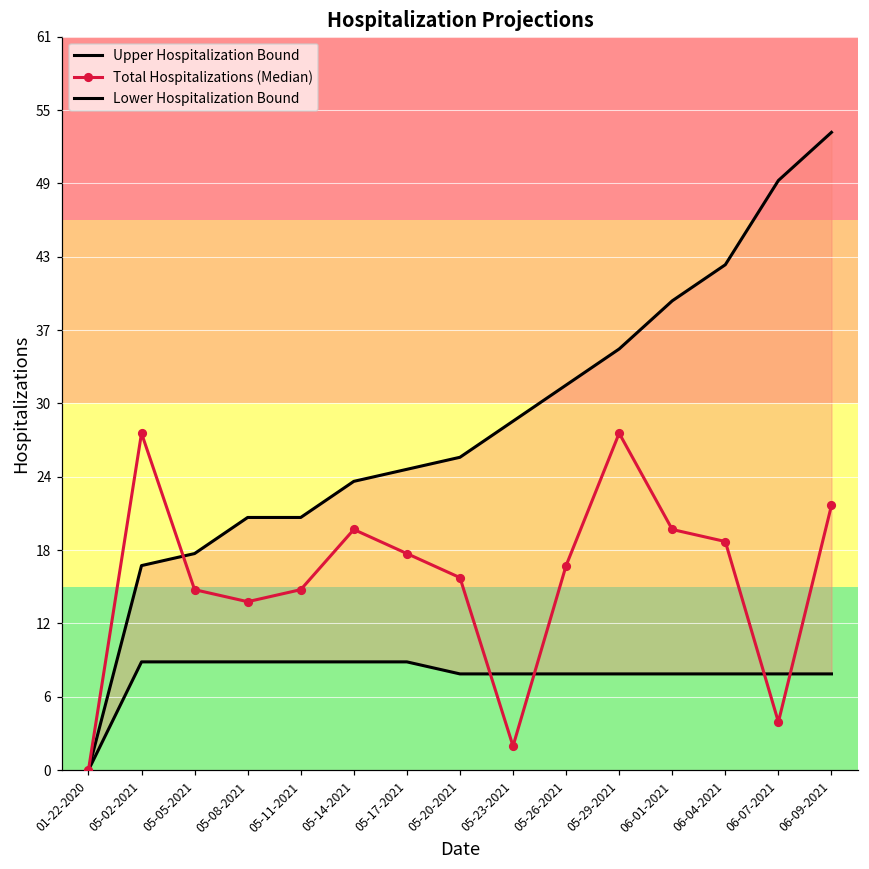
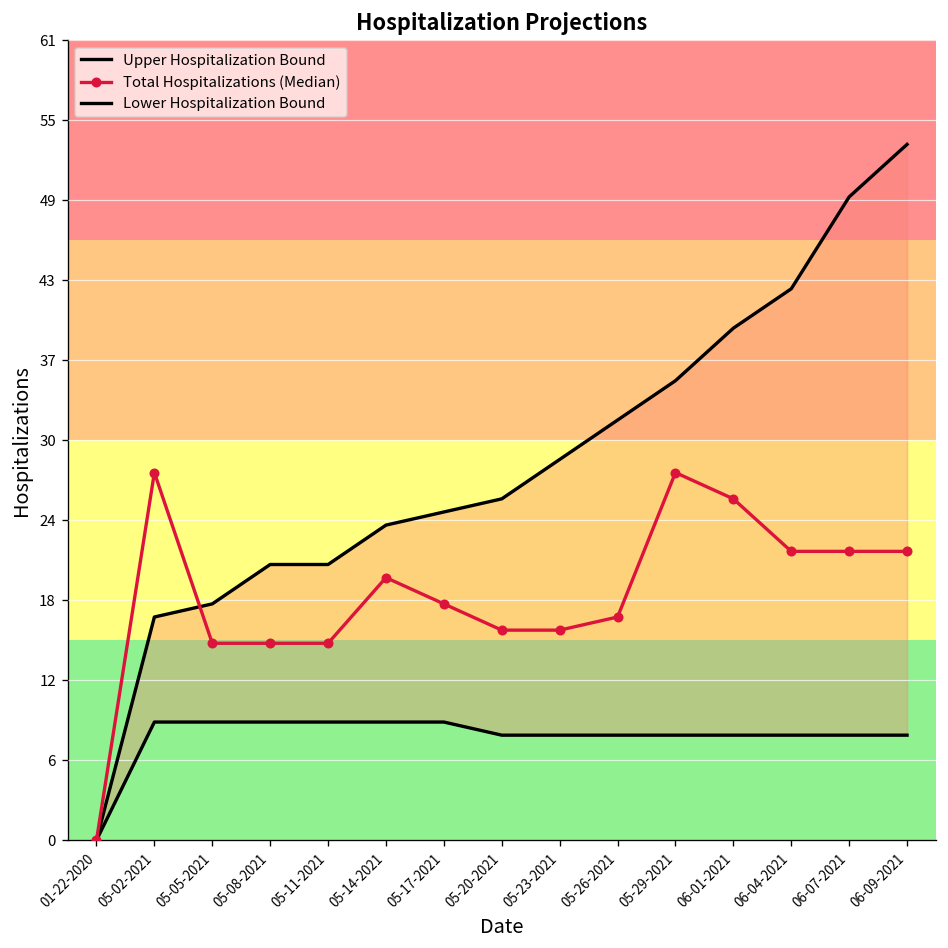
Total Hospitalizations (Median), 05-08-2021: 14 -> 15
Total Hospitalizations (Median), 05-23-2021: 2 -> 16
Total Hospitalizations (Median), 06-01-2021: 20 -> 26
Total Hospitalizations (Median), 06-04-2021: 19 -> 22
Total Hospitalizations (Median), 06-07-2021: 4 -> 22
